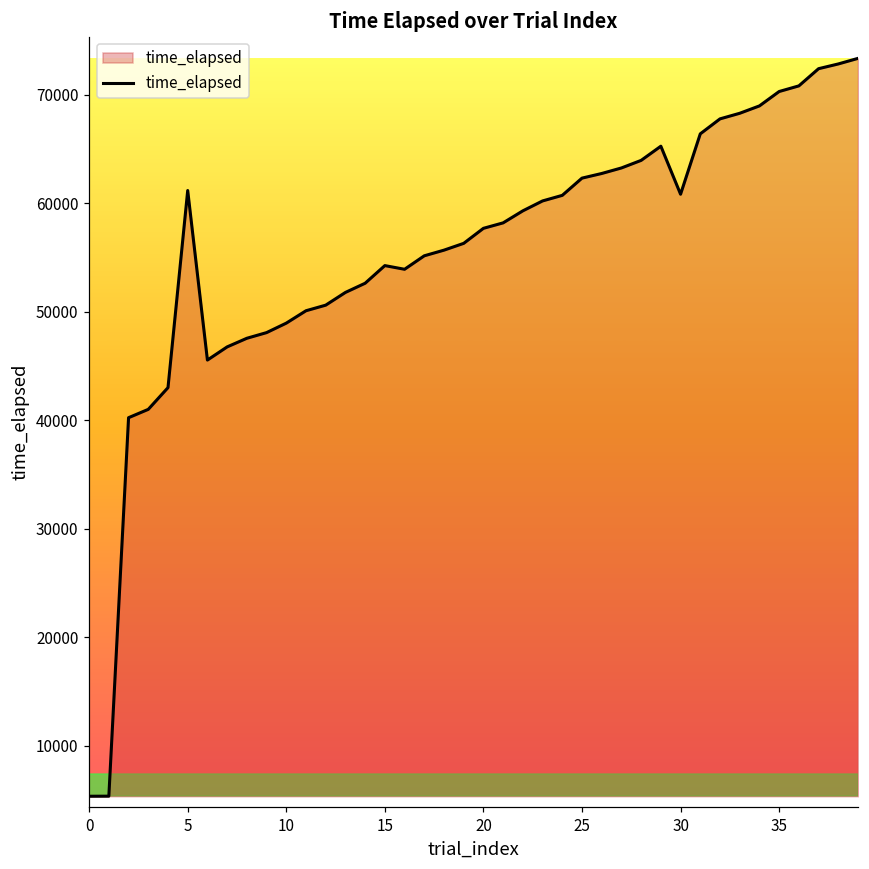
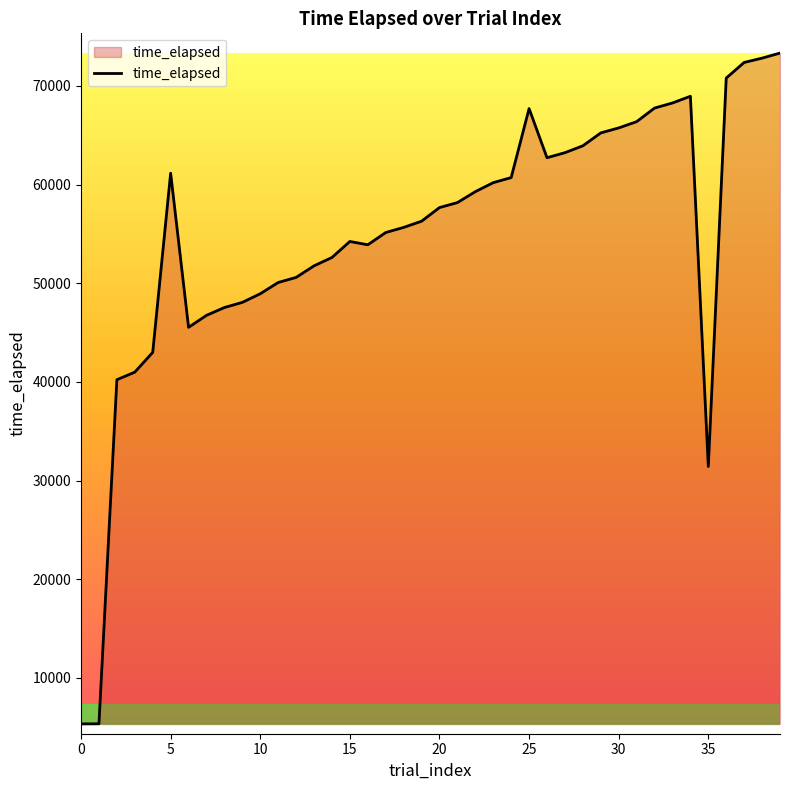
25: 62000 -> 68000
30: 61000 -> 66000
35: 70000 -> 31000
